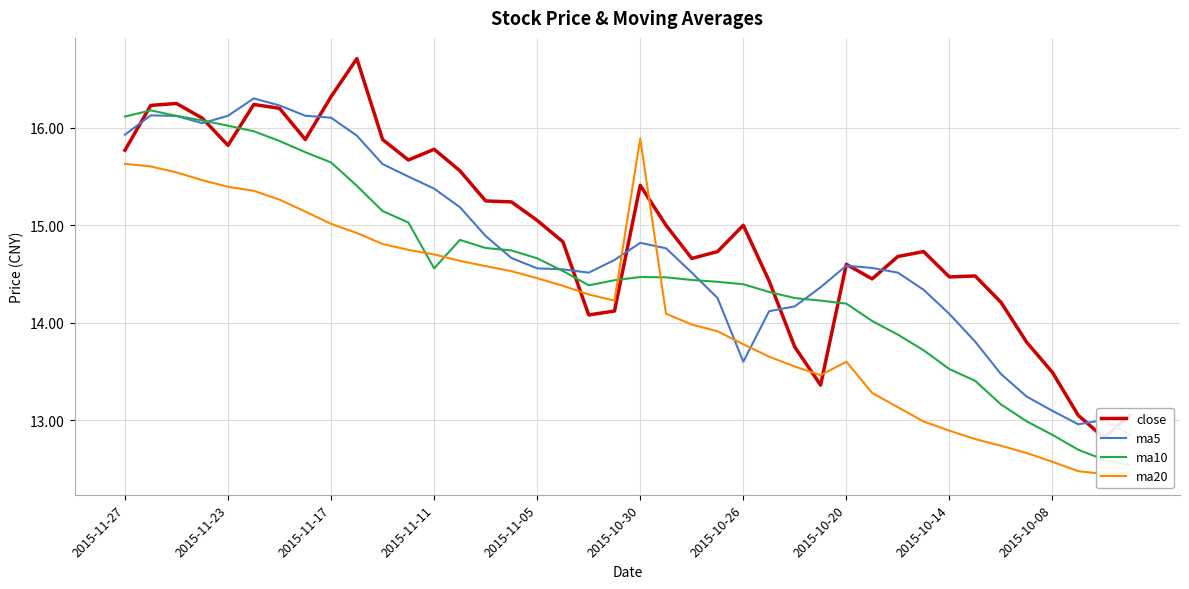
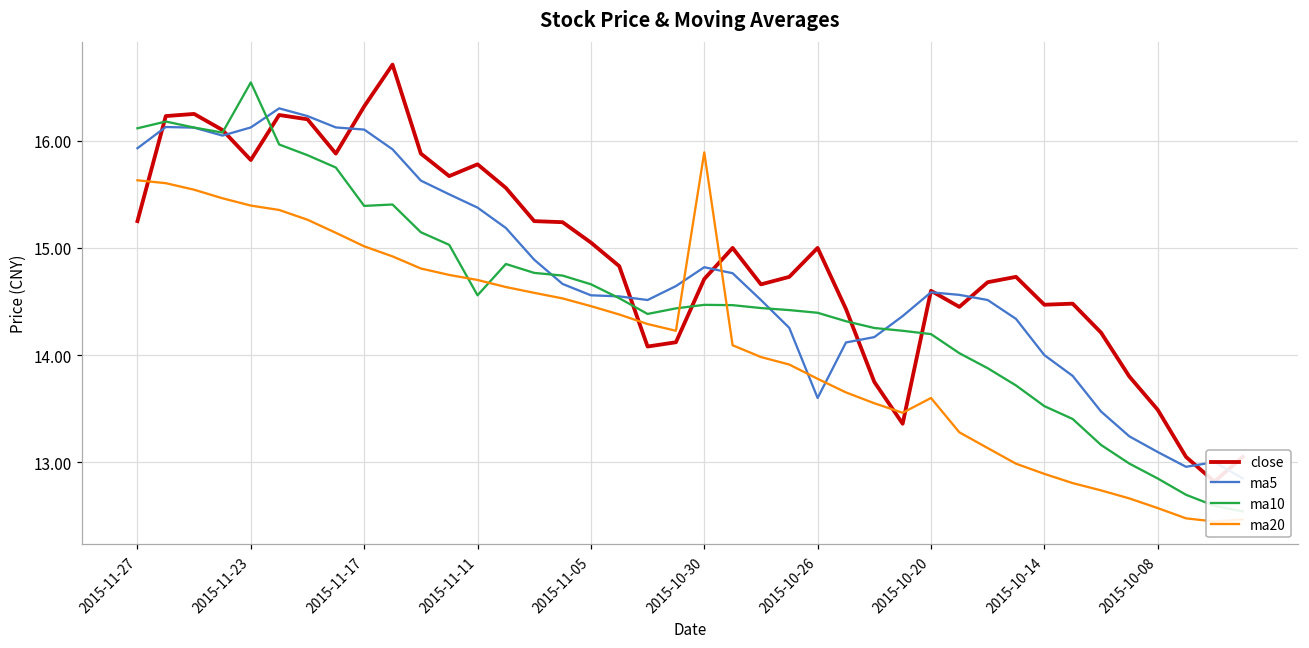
close, 2015-11-27: 15.8 -> 15.3
ma10, 2015-11-23: 16.0 -> 16.5
ma10, 2015-11-17: 15.6 -> 15.4
close, 2015-10-30: 15.4 -> 14.7
ma5, 2015-10-14: 14.1 -> 14.0
